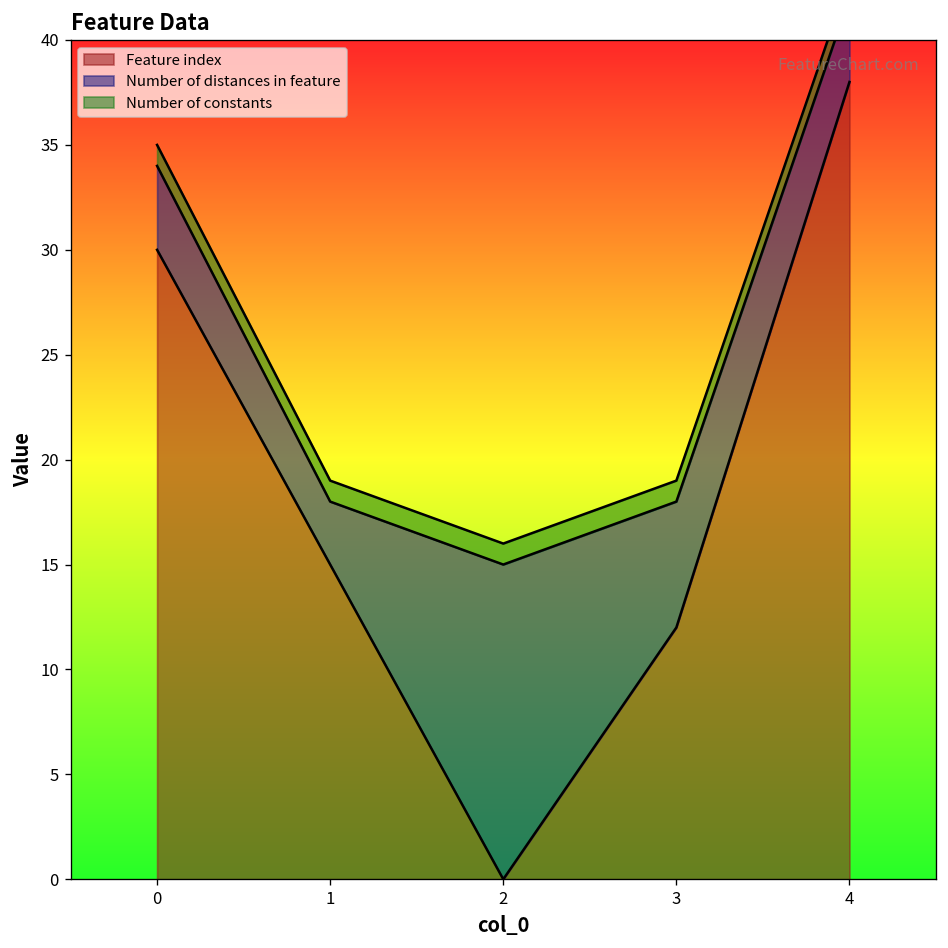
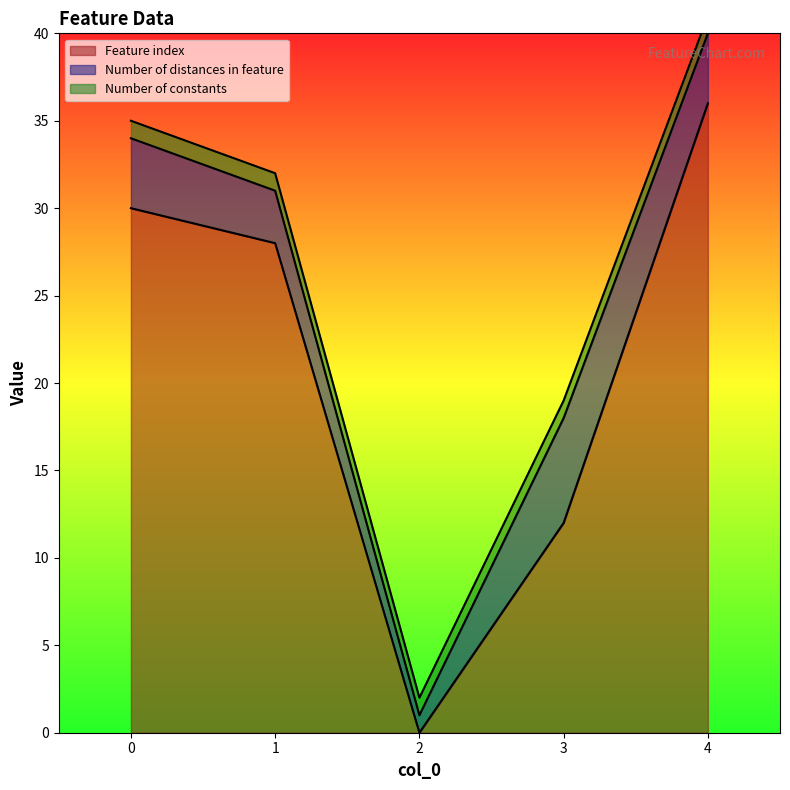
Feature index, 1: 15 -> 28
Number of distances in feature, 2: 15 -> 1
Feature index, 4: 38 -> 36
